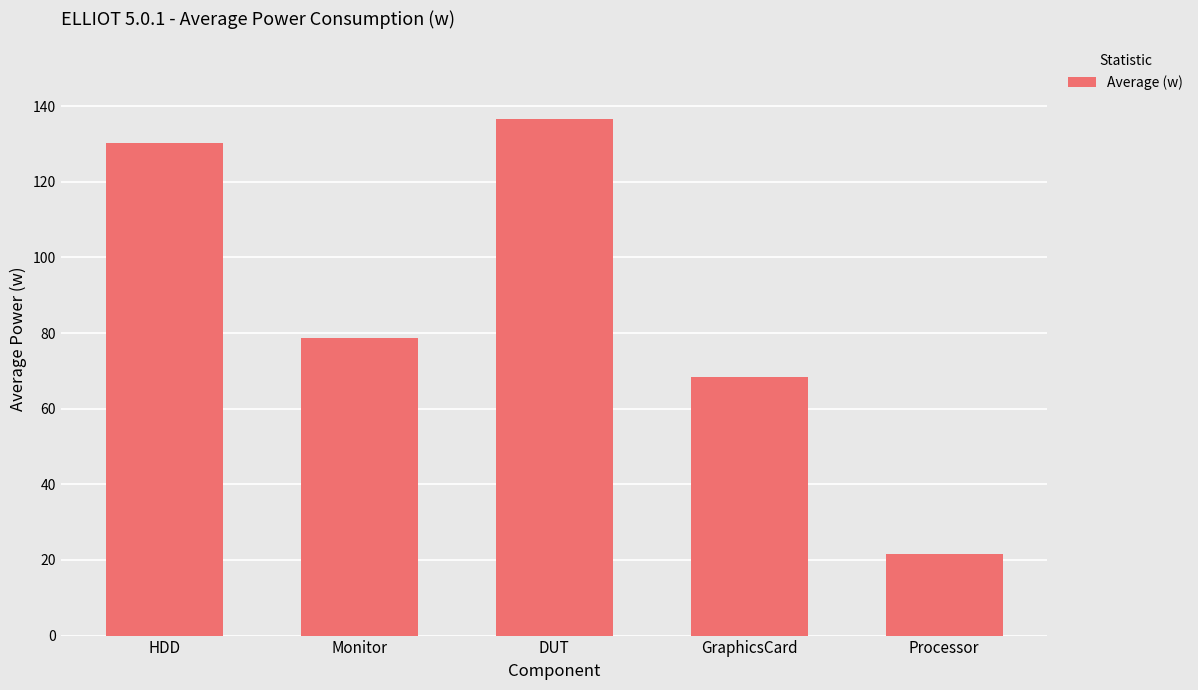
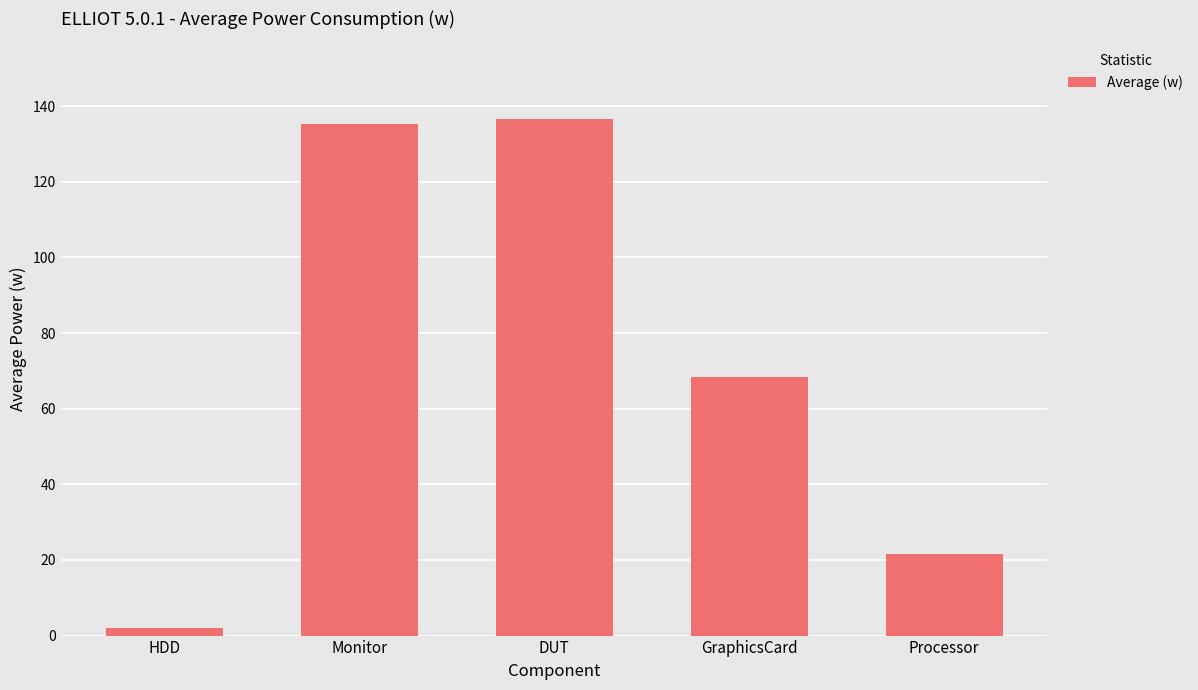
HDD: 130 -> 2
Monitor: 79 -> 135
